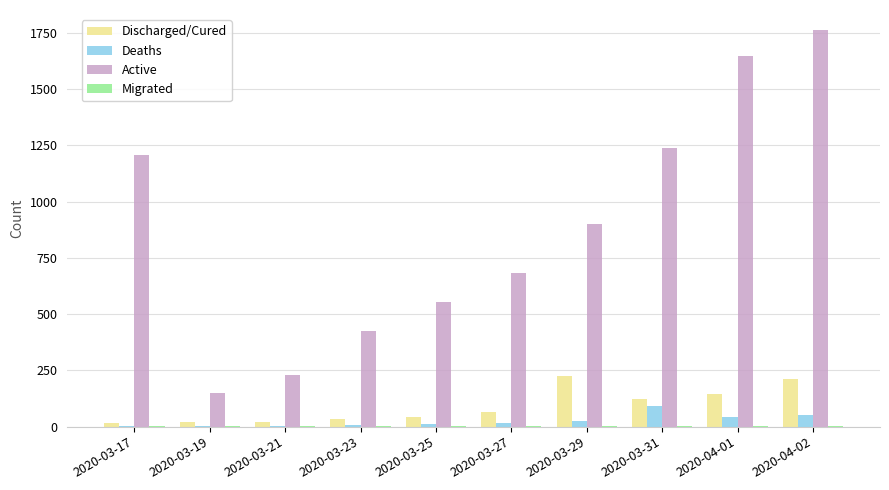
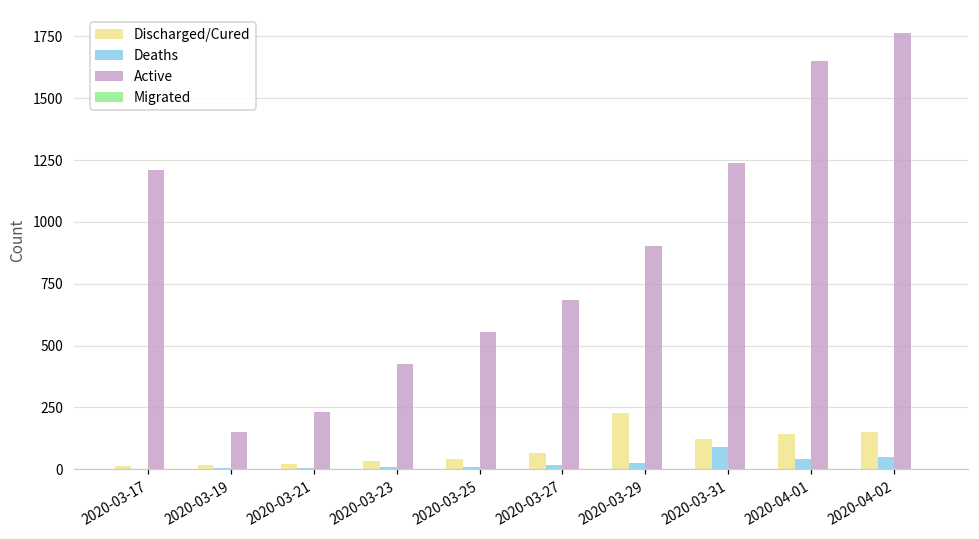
Discharged/Cured, 2020-04-02: 210 -> 150
